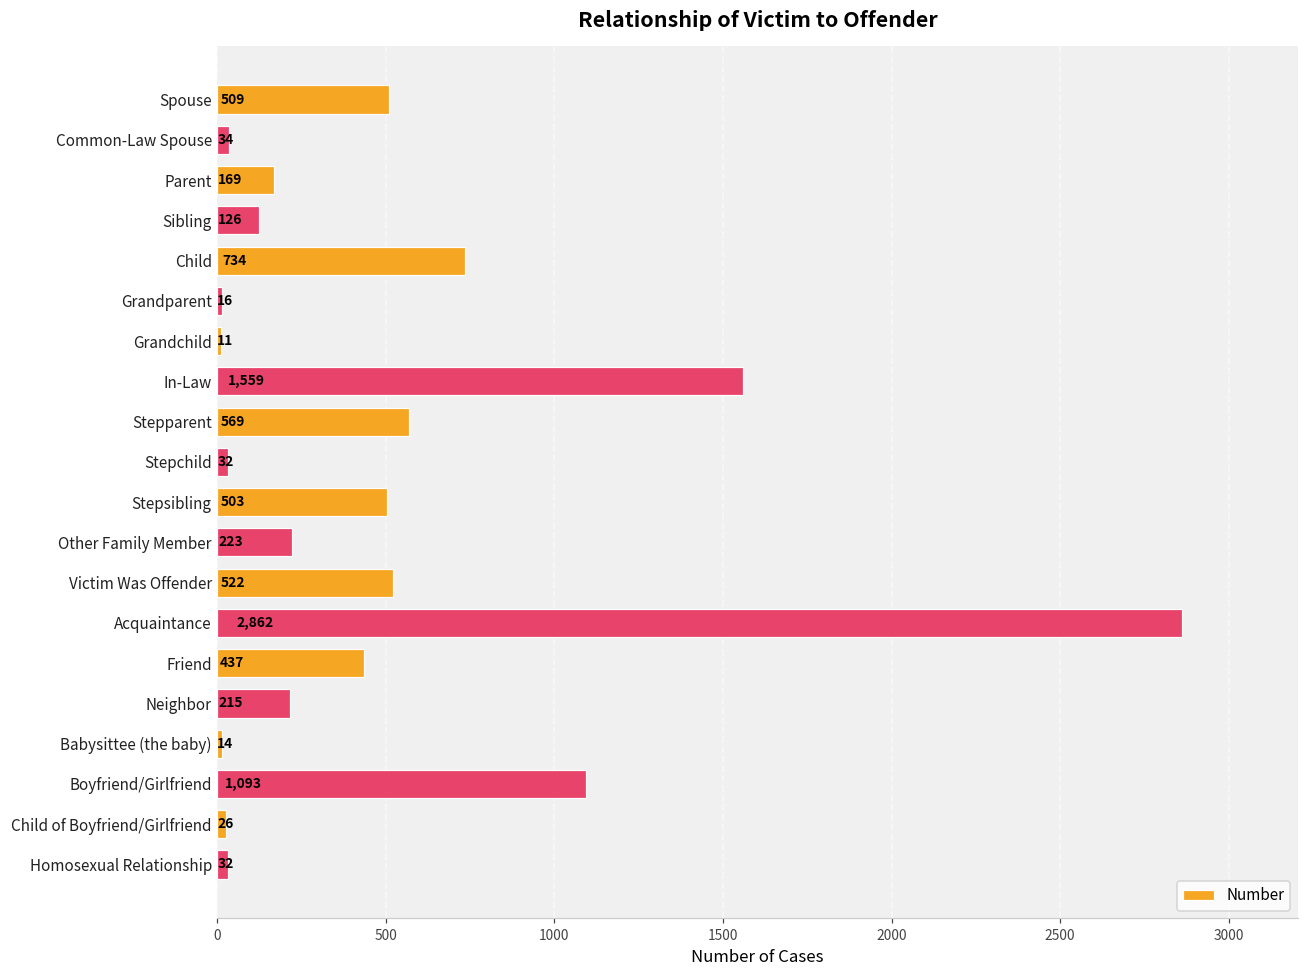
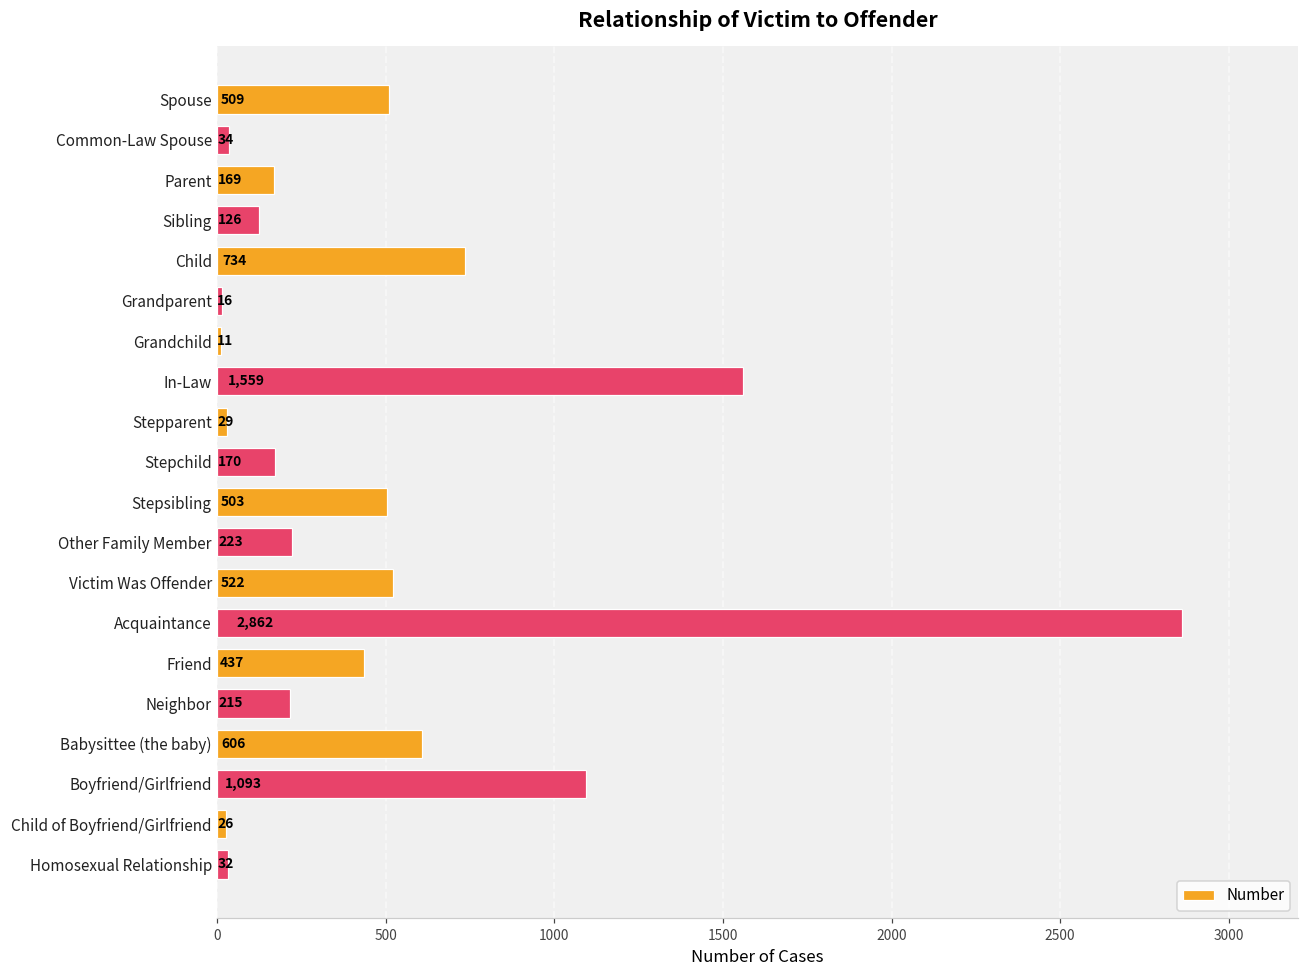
Stepparent: 569 -> 29
Stepchild: 32 -> 170
Babysittee (the baby): 14 -> 606
